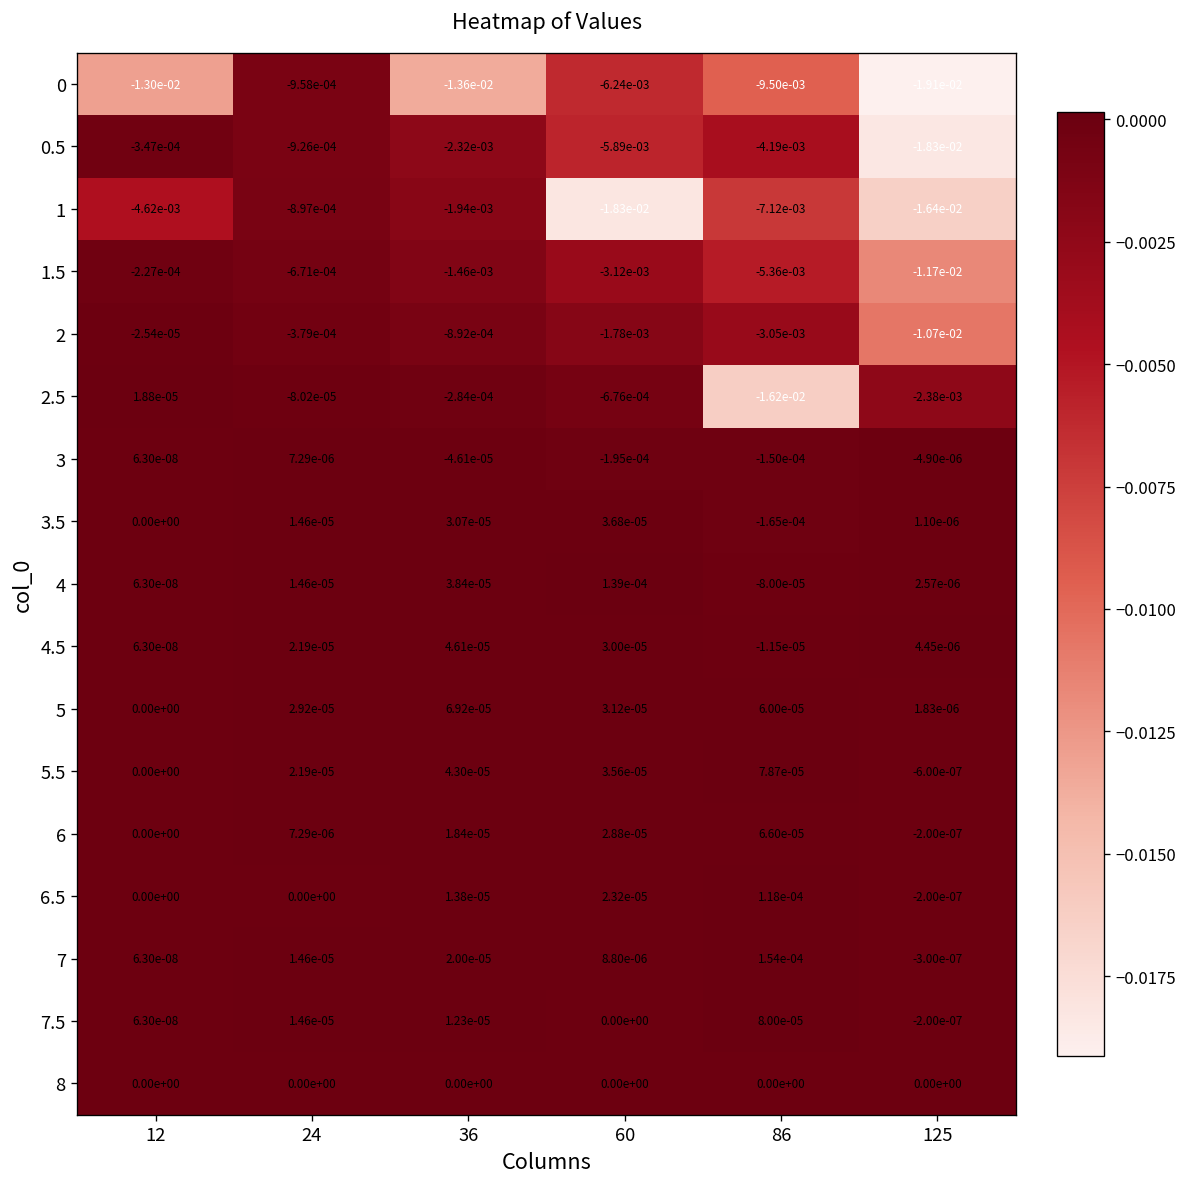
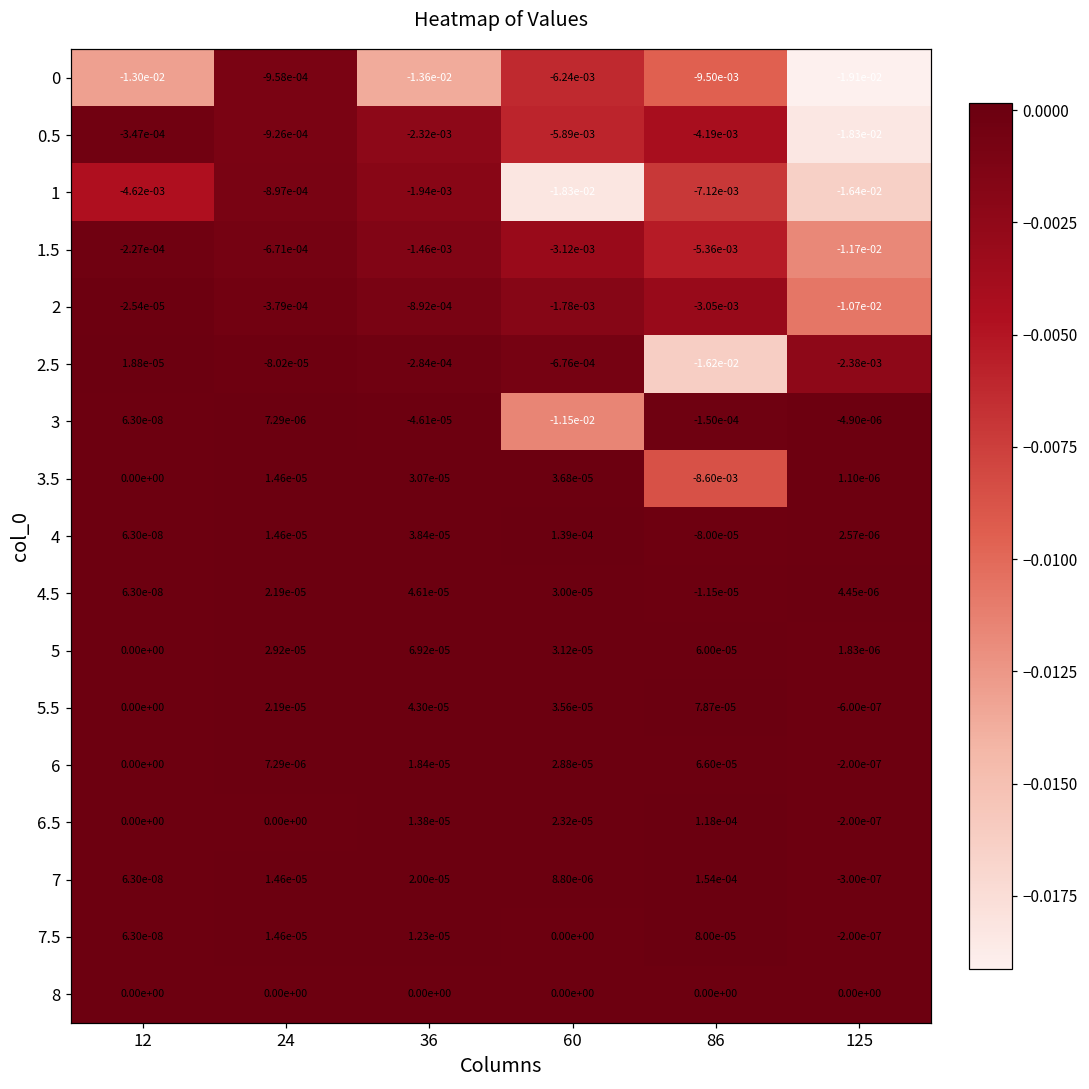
3, 60: -1.95e-04 -> -1.15e-02
3.5, 86: -1.65e-04 -> -8.60e-03
